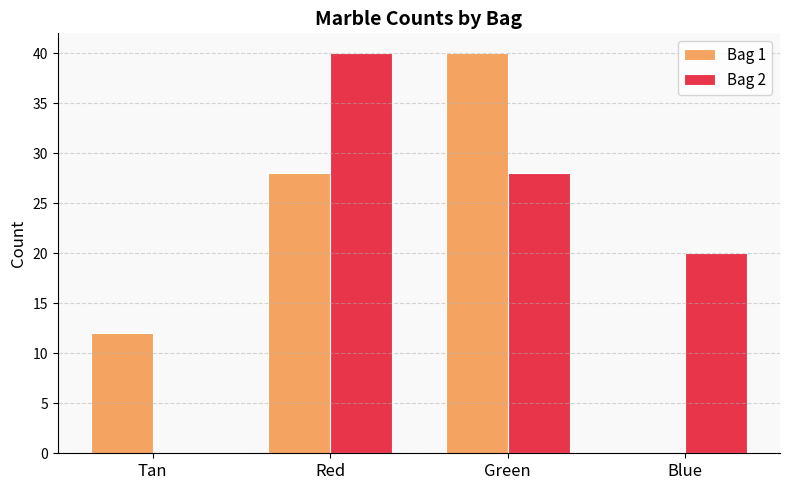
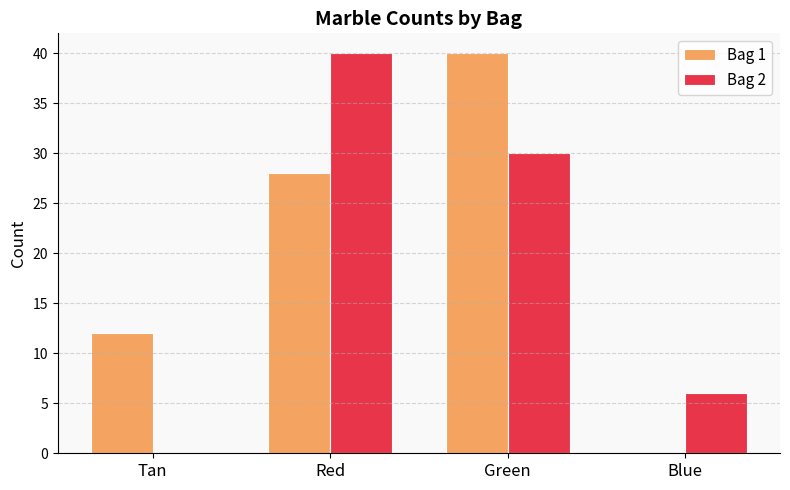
Bag 2, Green: 28 -> 30
Bag 2, Blue: 20 -> 6
